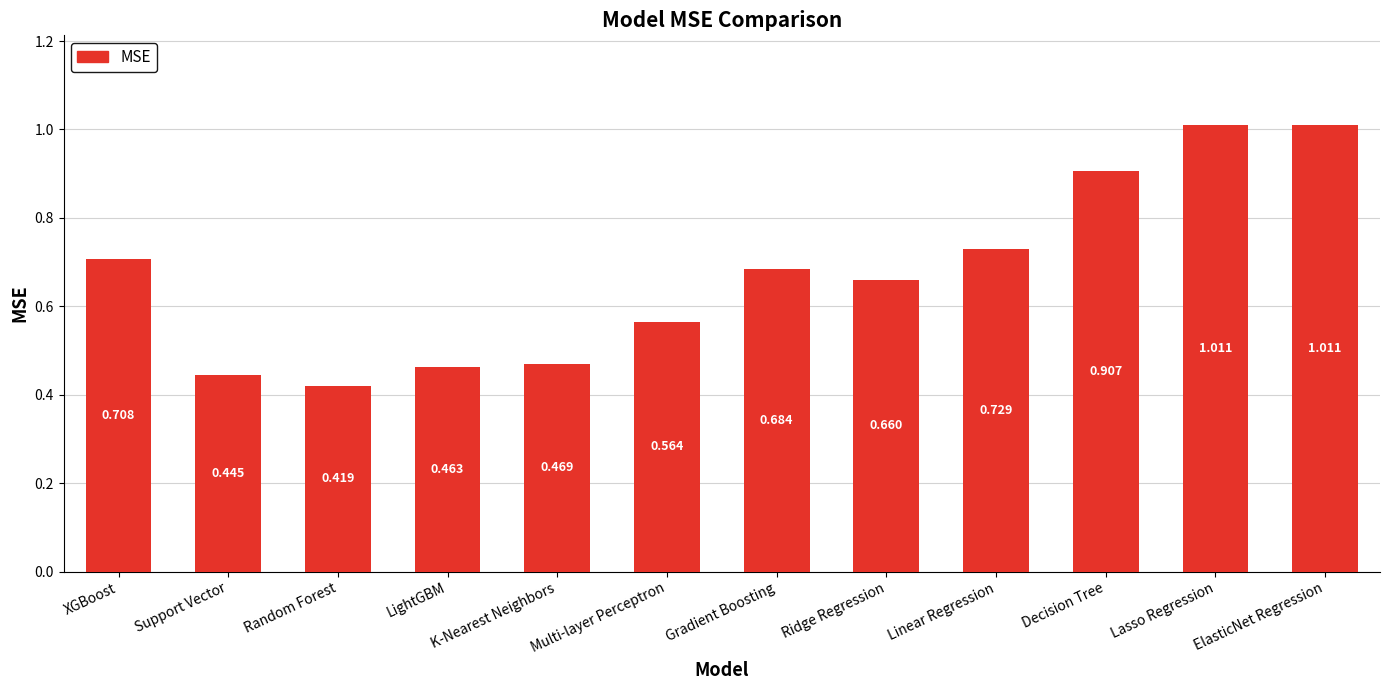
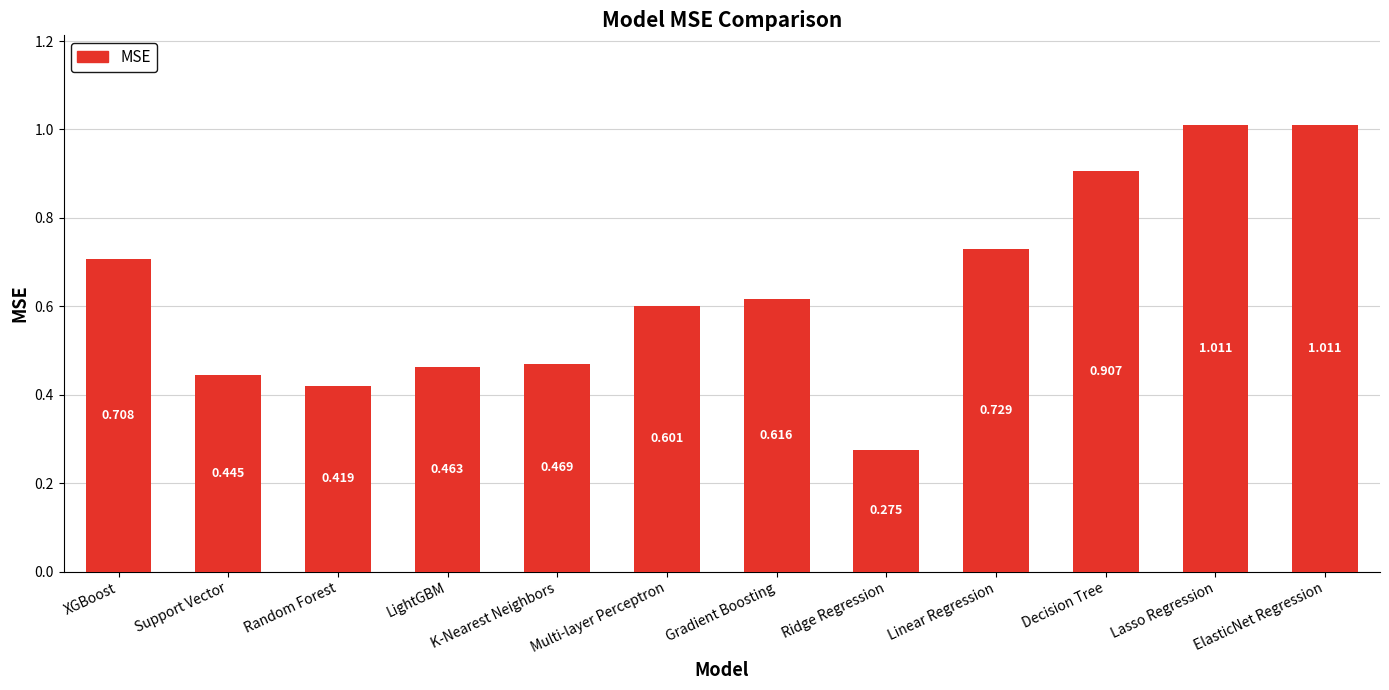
Multi-layer Perceptron: 0.564 -> 0.601
Gradient Boosting: 0.684 -> 0.616
Ridge Regression: 0.660 -> 0.275
